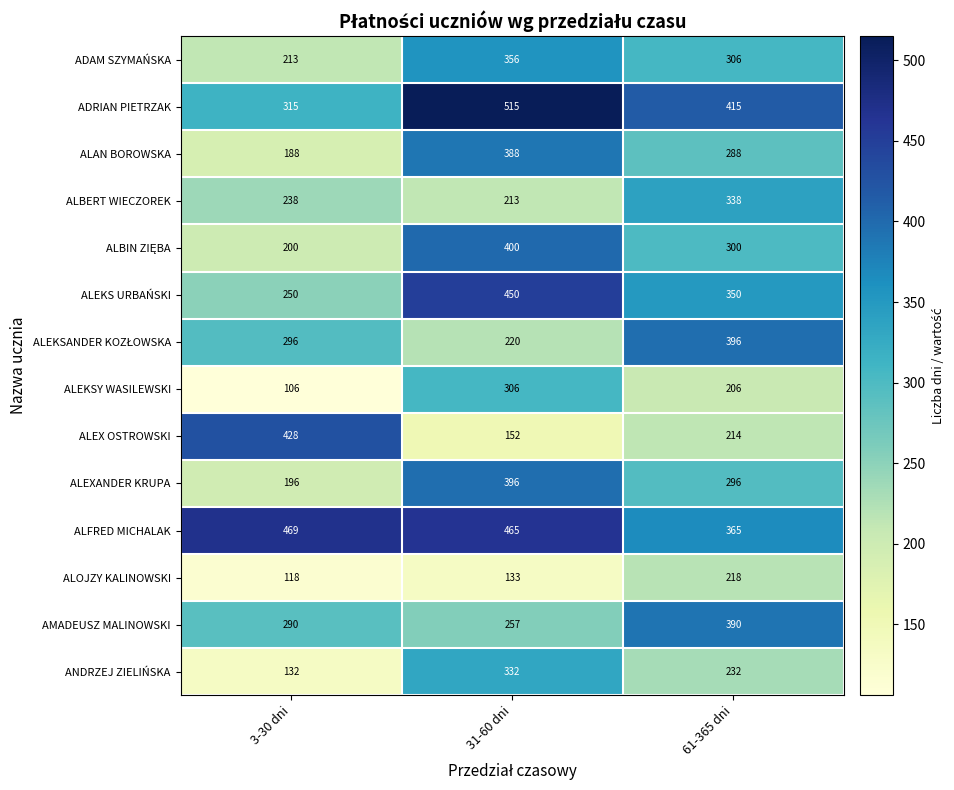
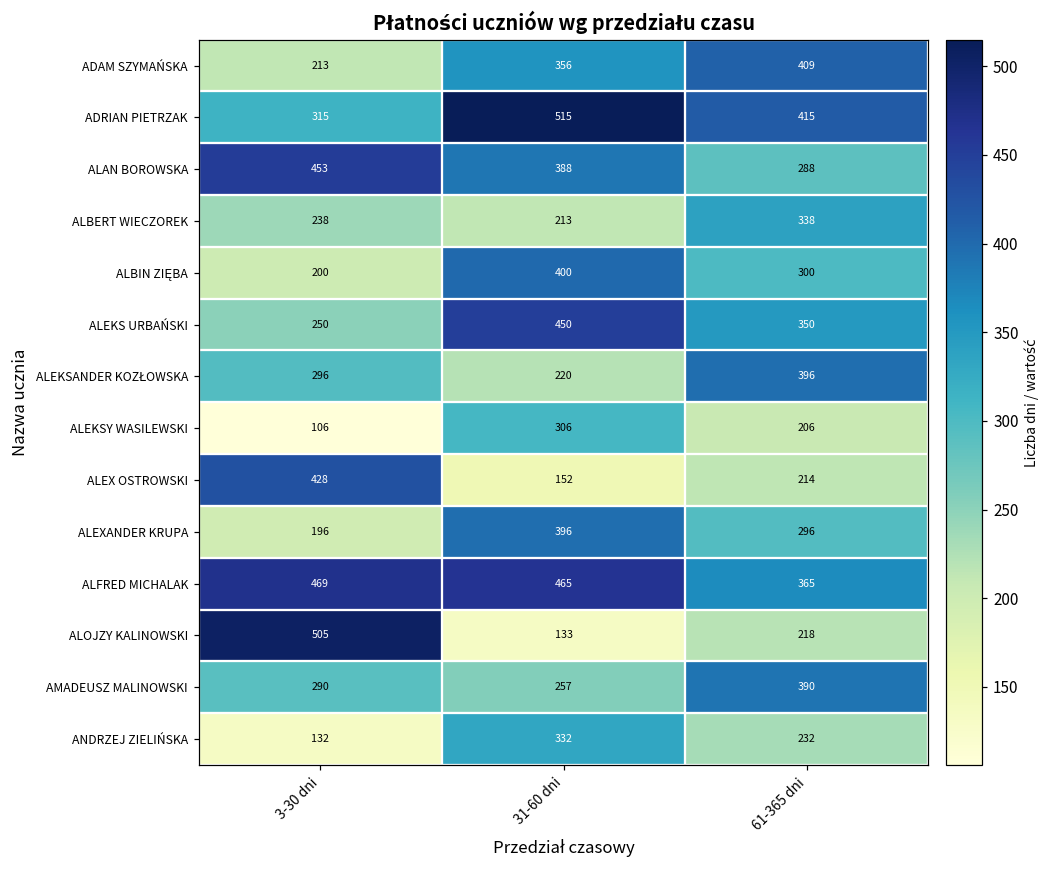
ADAM SZYMAŃSKA, 61-365 dni: 306 -> 409
ALAN BOROWSKA, 3-30 dni: 188 -> 453
ALOJZY KALINOWSKI, 3-30 dni: 118 -> 505
